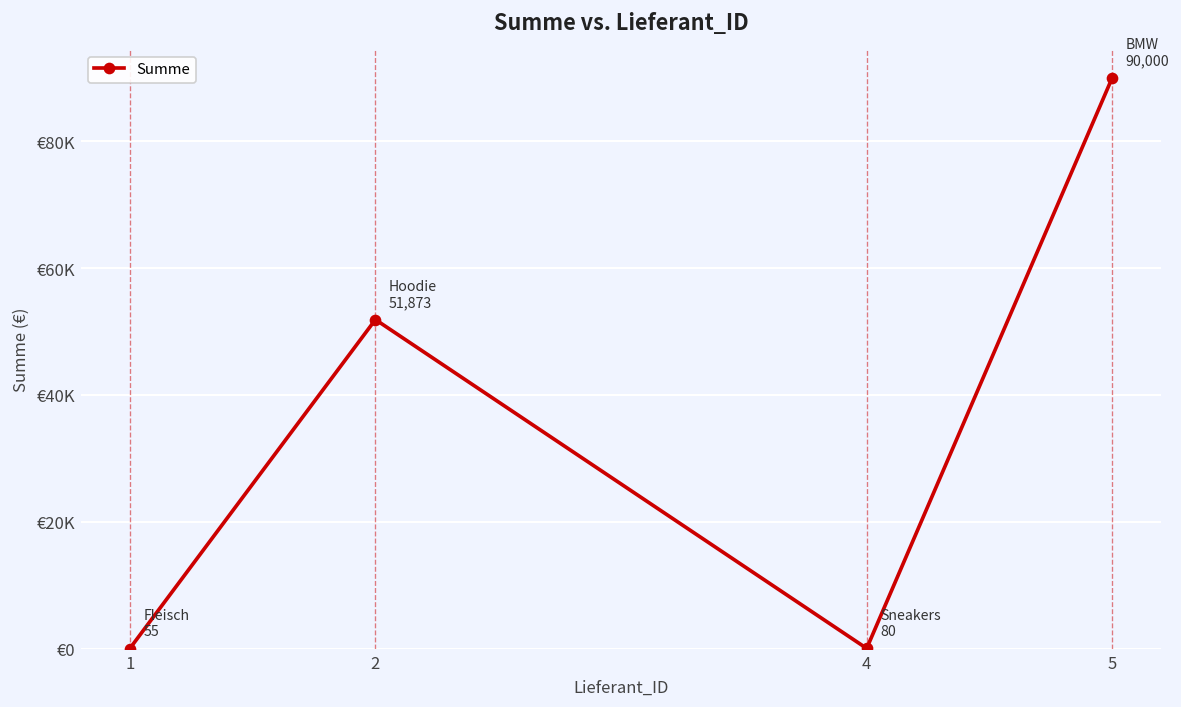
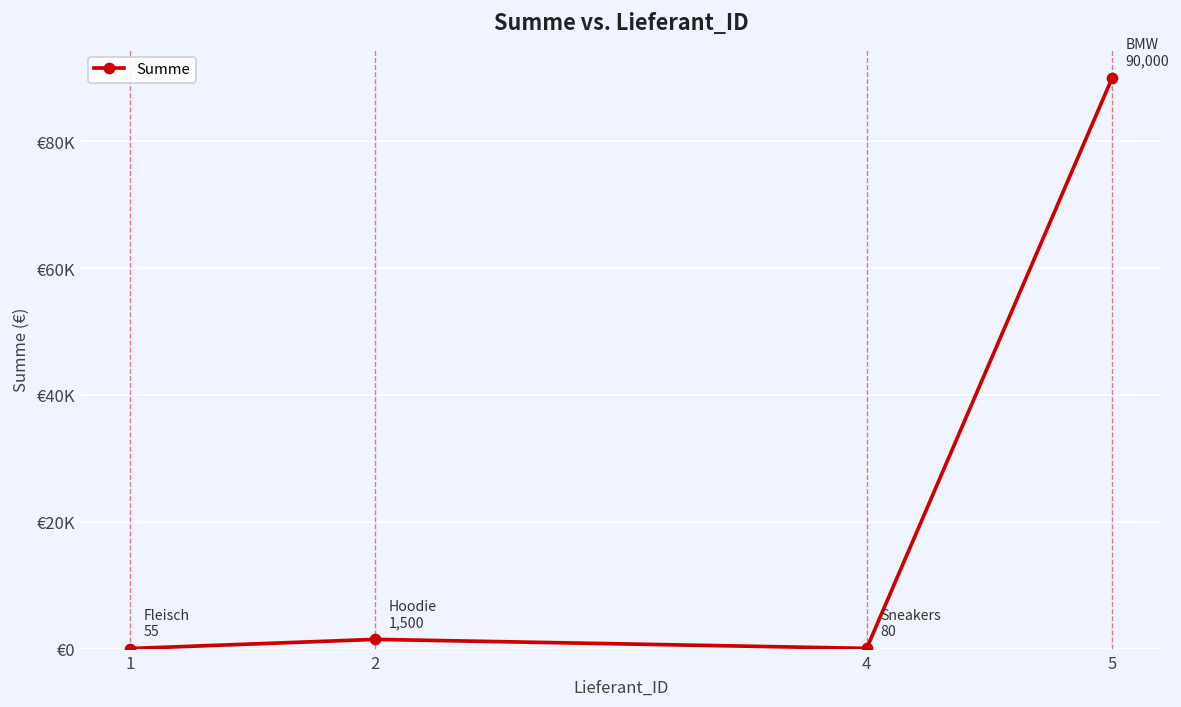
2: 51,873 -> 1,500
